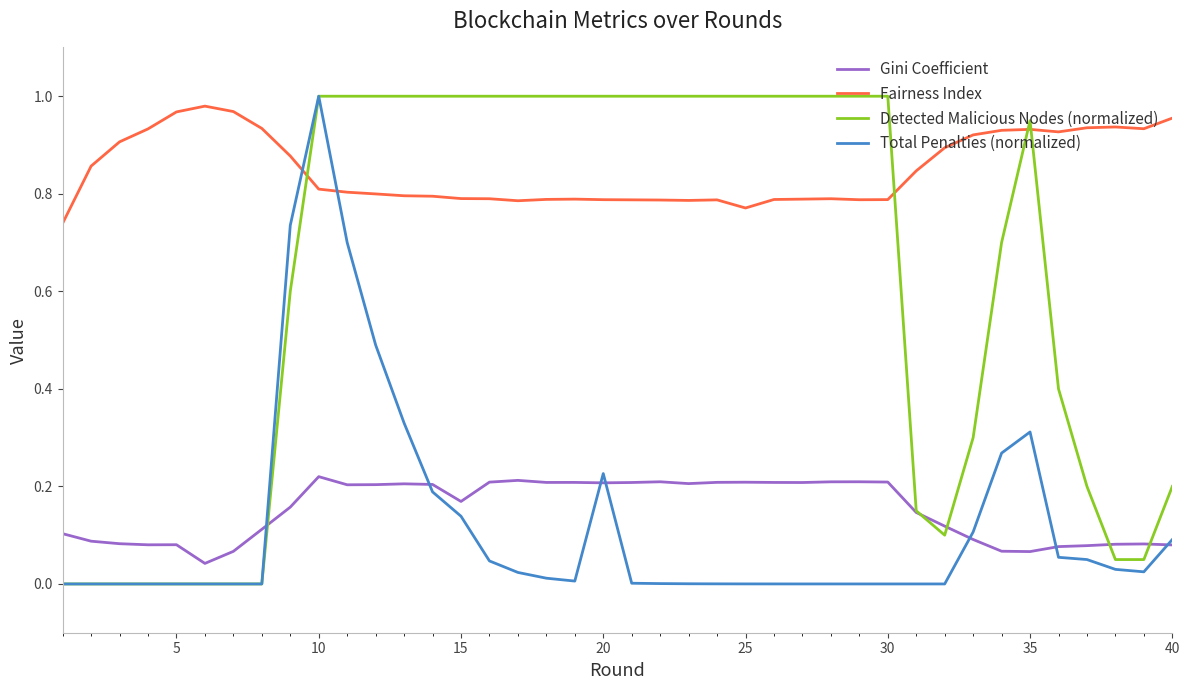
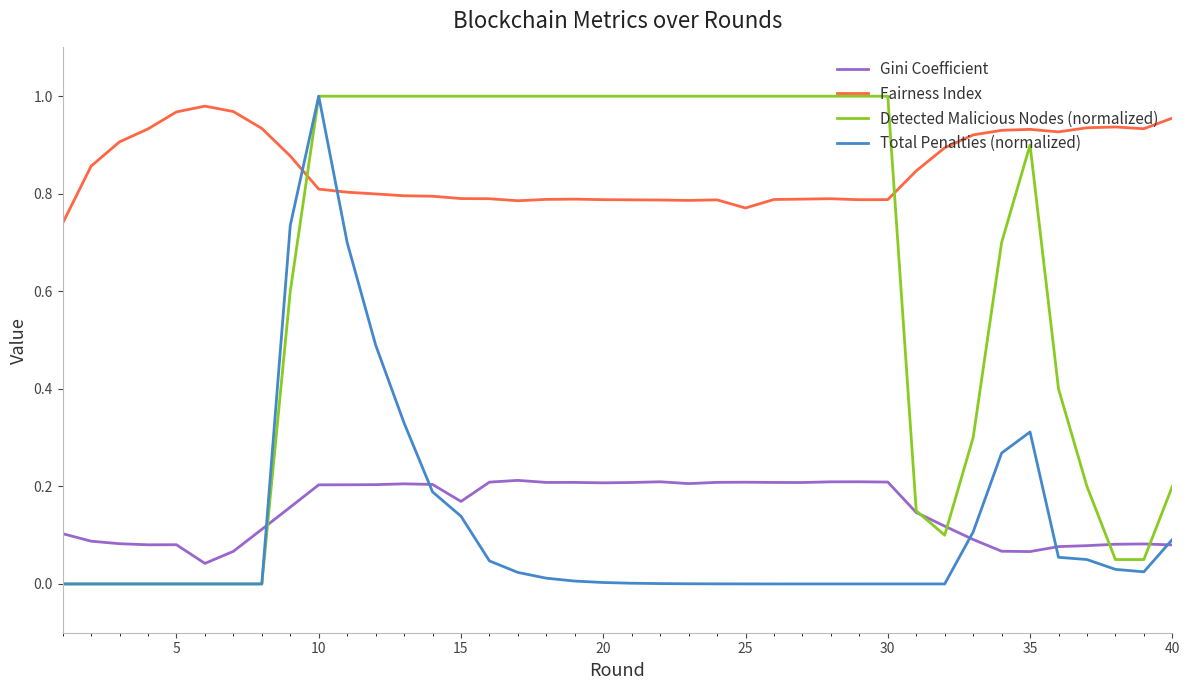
Gini Coefficient, 10: 0.22 -> 0.20
Total Penalties (normalized), 20: 0.23 -> 0.00
Detected Malicious Nodes (normalized), 35: 0.95 -> 0.90
